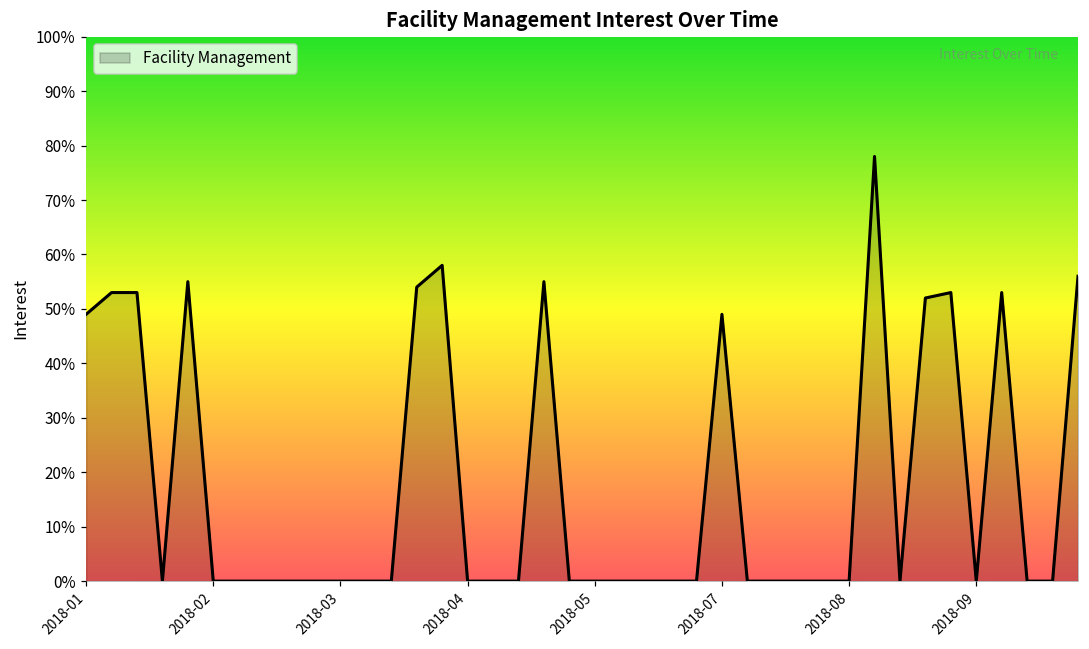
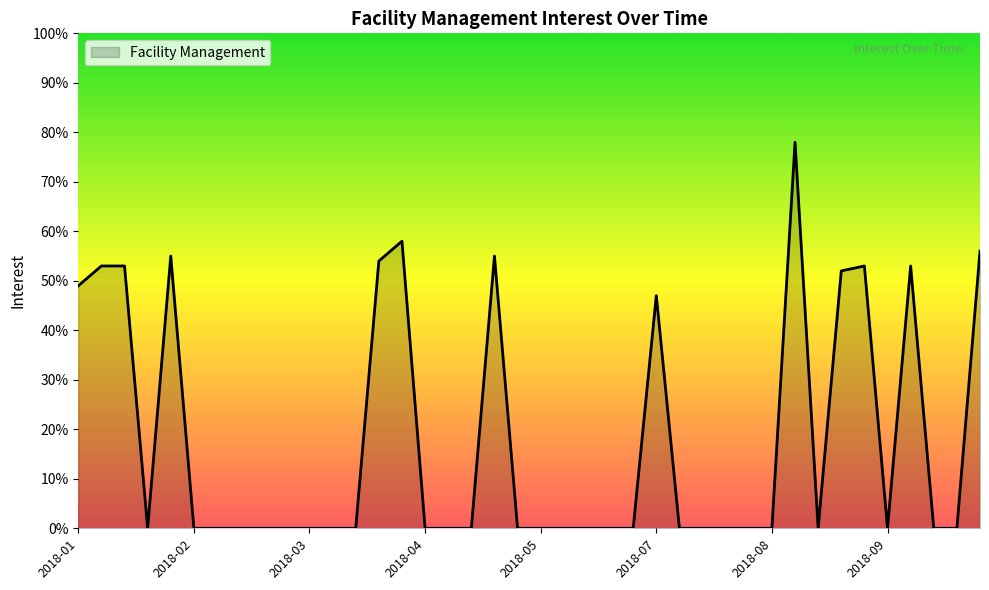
2018-07: 49% -> 47%
